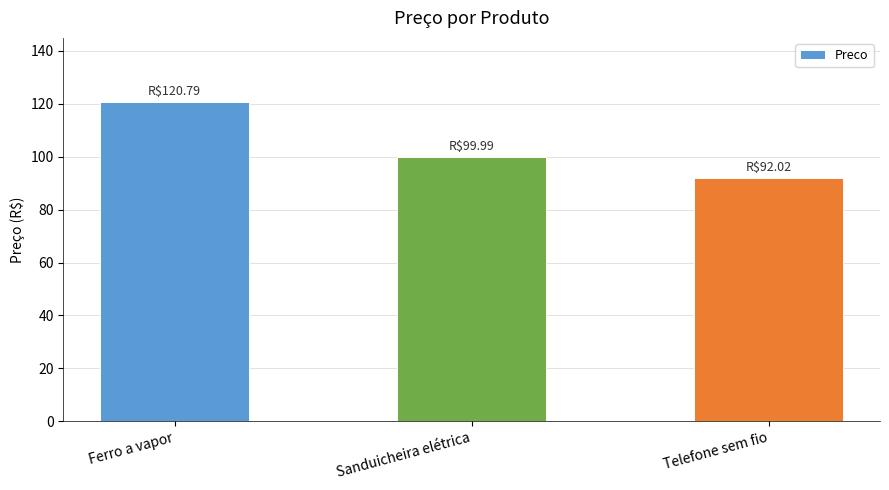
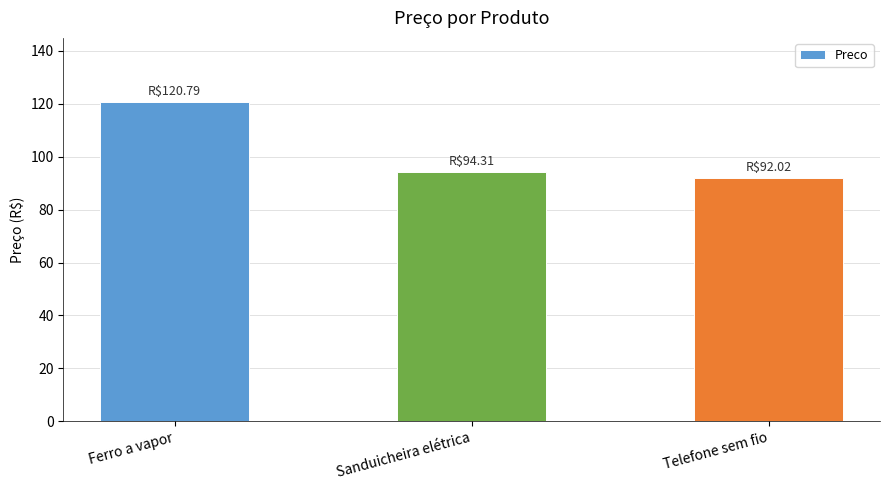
Sanduicheira elétrica: $99.99 -> $94.31
